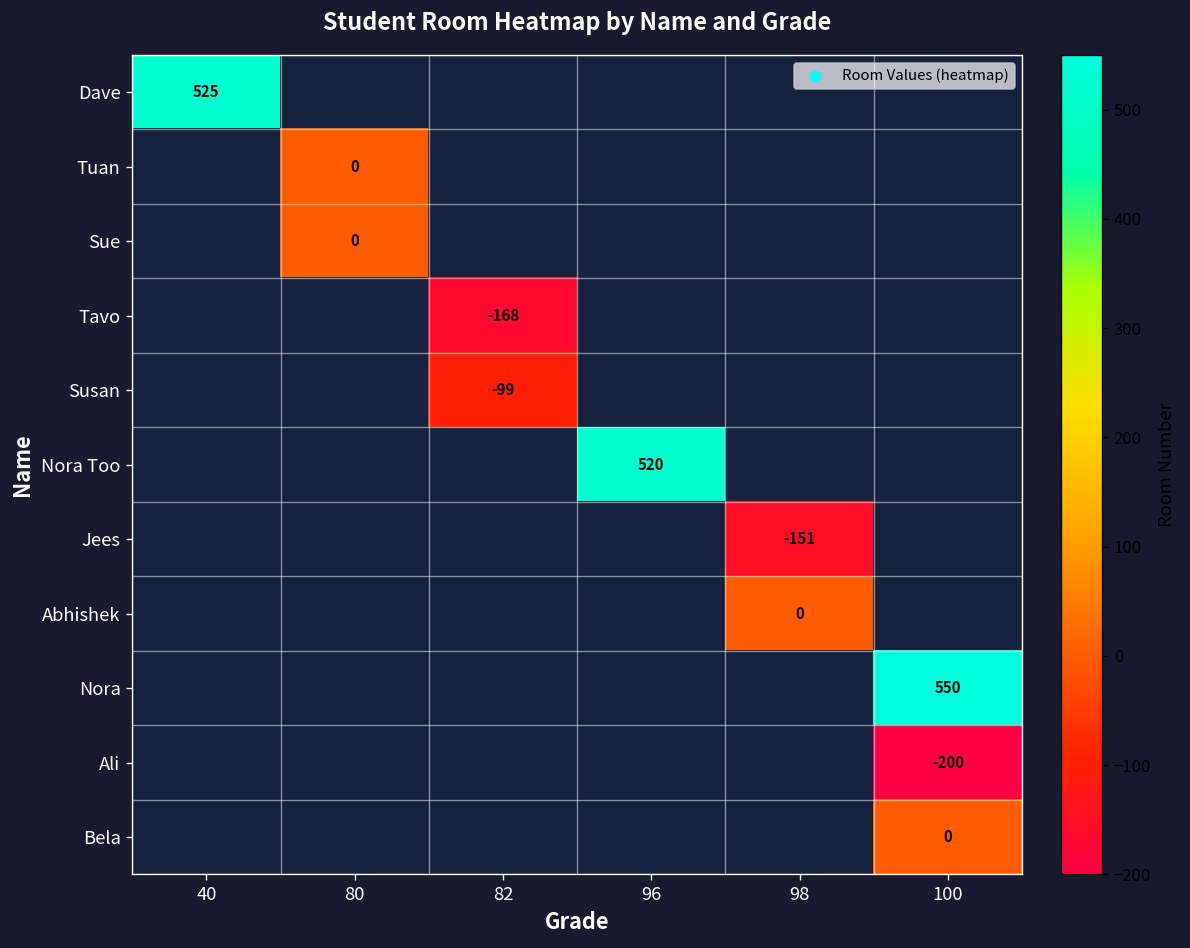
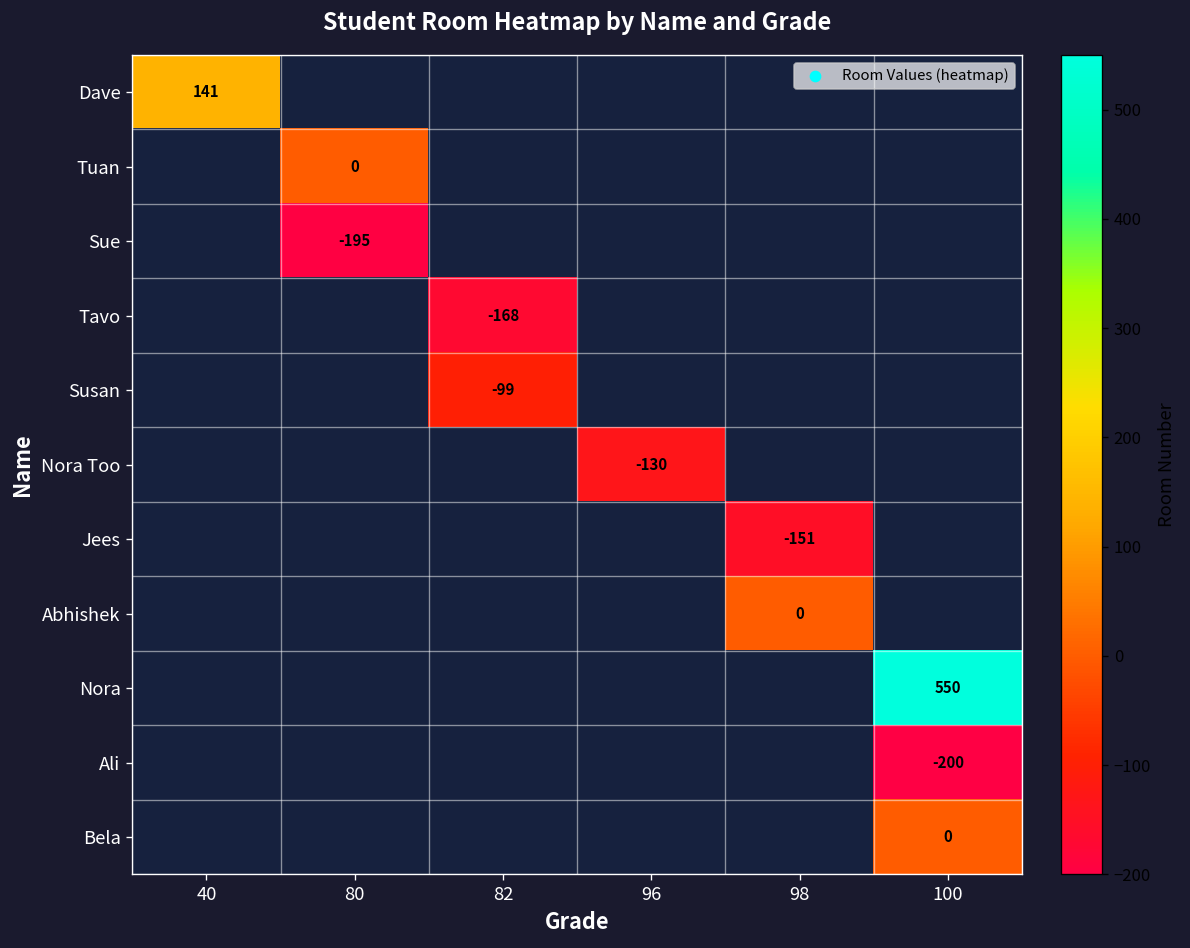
Dave, 40: 525 -> 141
Sue, 80: 0 -> -195
Nora Too, 96: 520 -> -130
